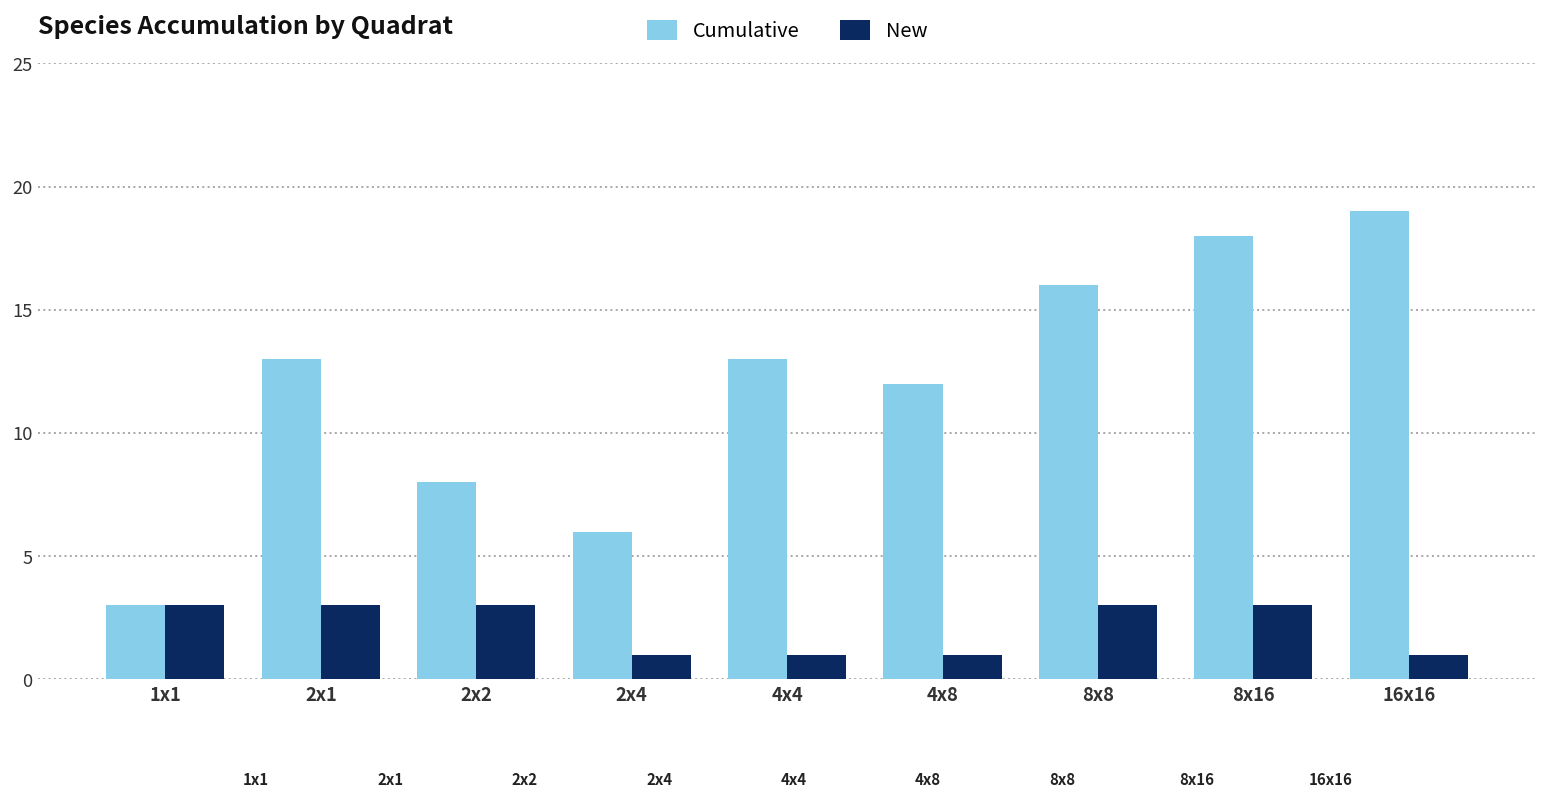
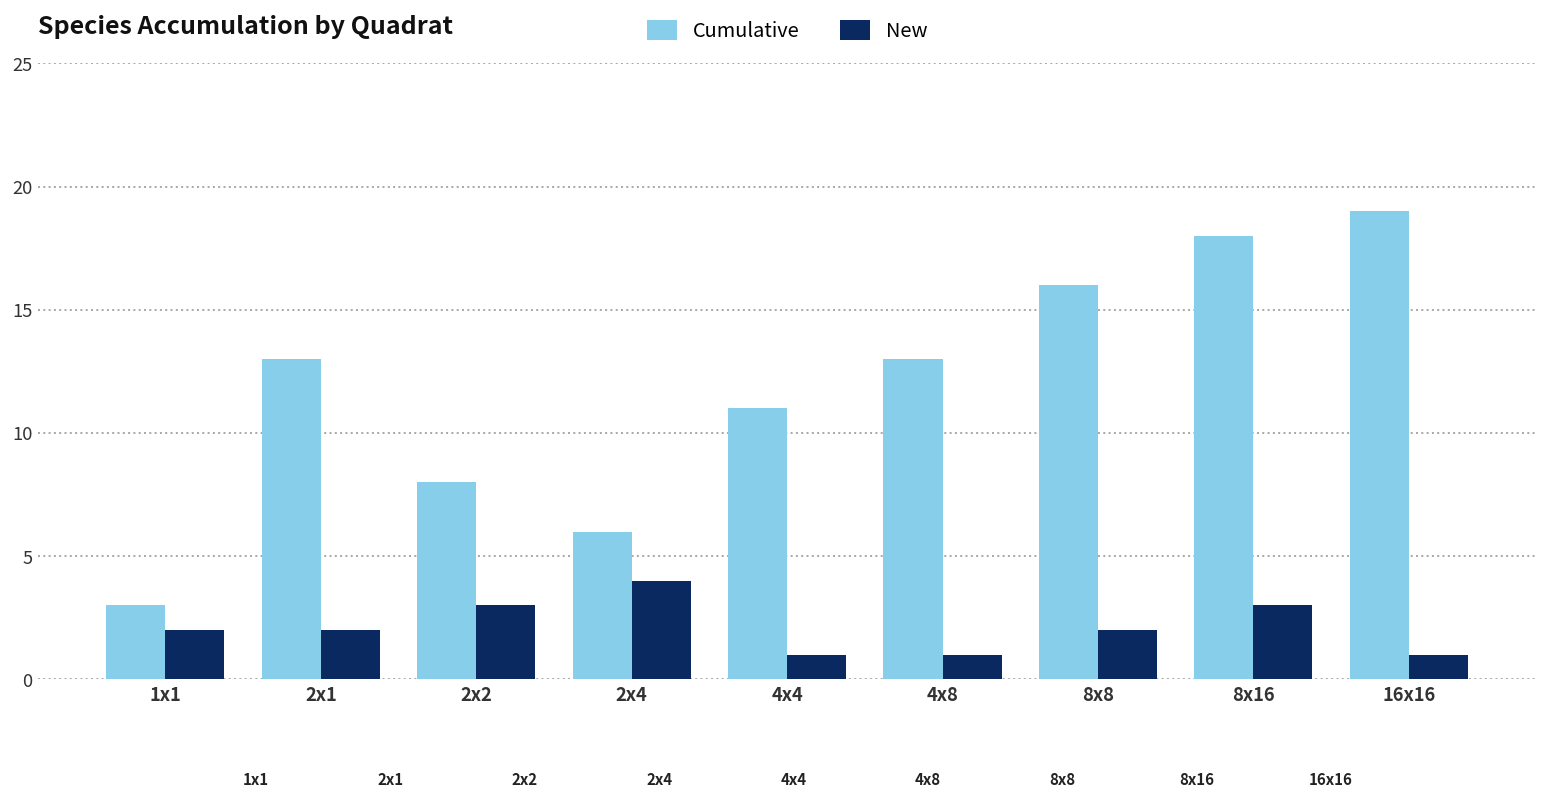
New, 1x1: 3 -> 2
New, 2x1: 3 -> 2
New, 2x4: 1 -> 4
Cumulative, 4x4: 13 -> 11
Cumulative, 4x8: 12 -> 13
New, 8x8: 3 -> 2
